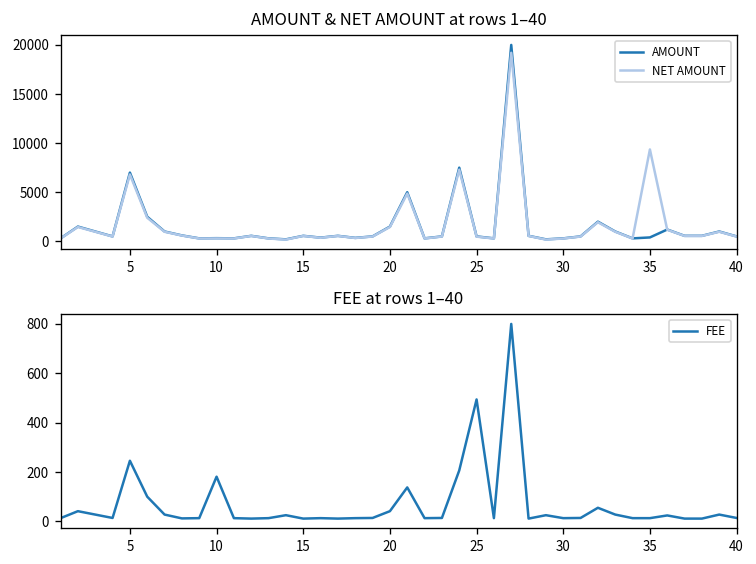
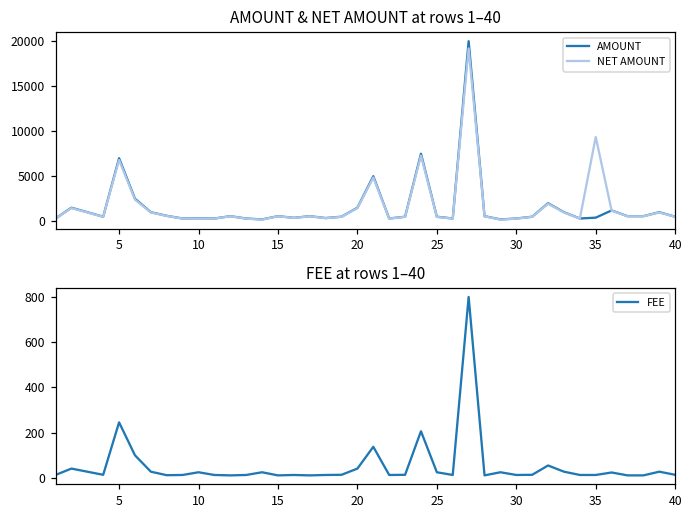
FEE at rows 1–40, 10: 180 -> 30
FEE at rows 1–40, 25: 490 -> 30
